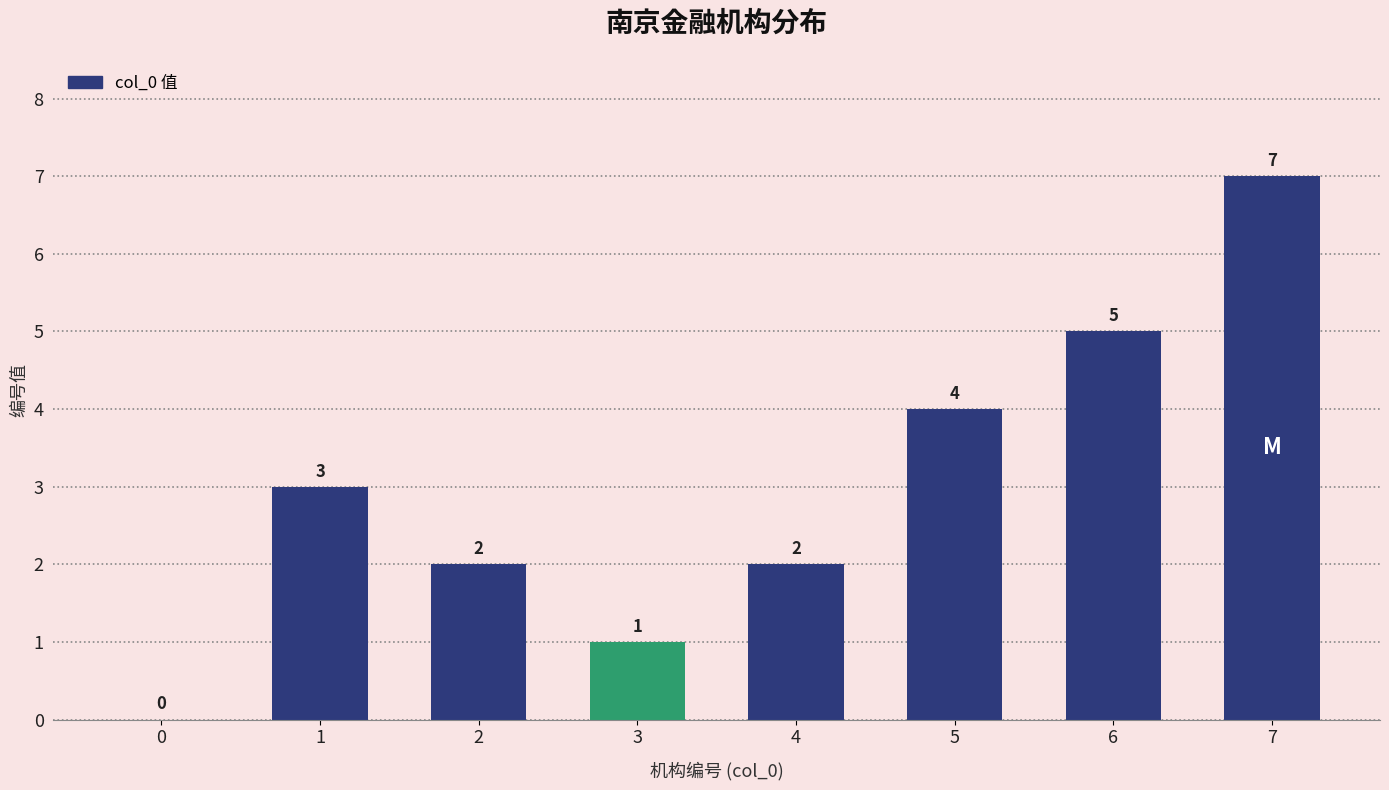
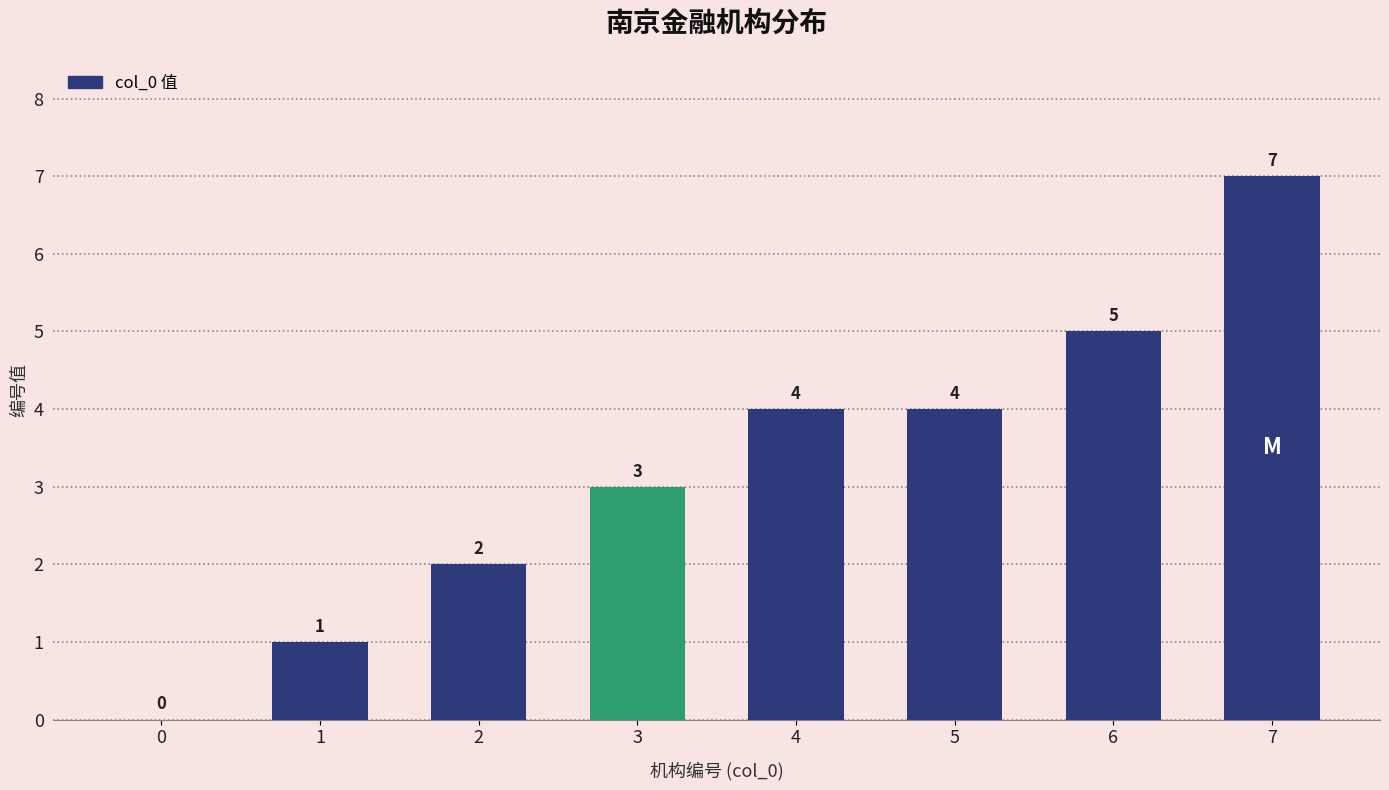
1: 3 -> 1
3: 1 -> 3
4: 2 -> 4
